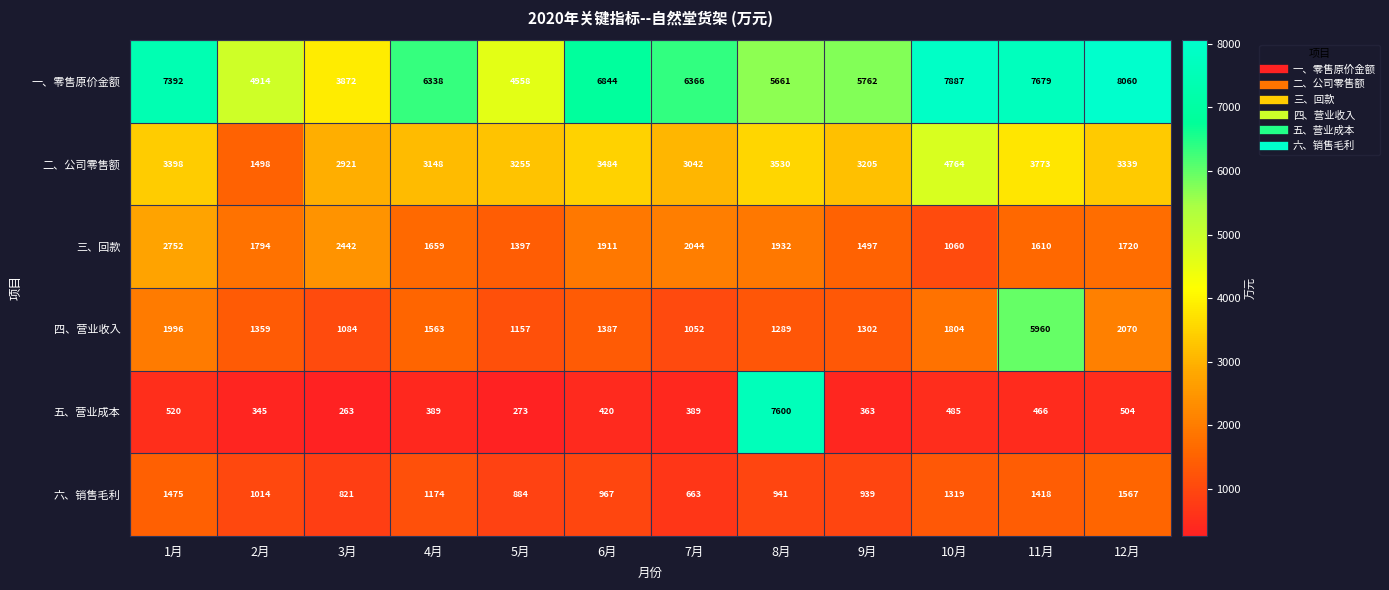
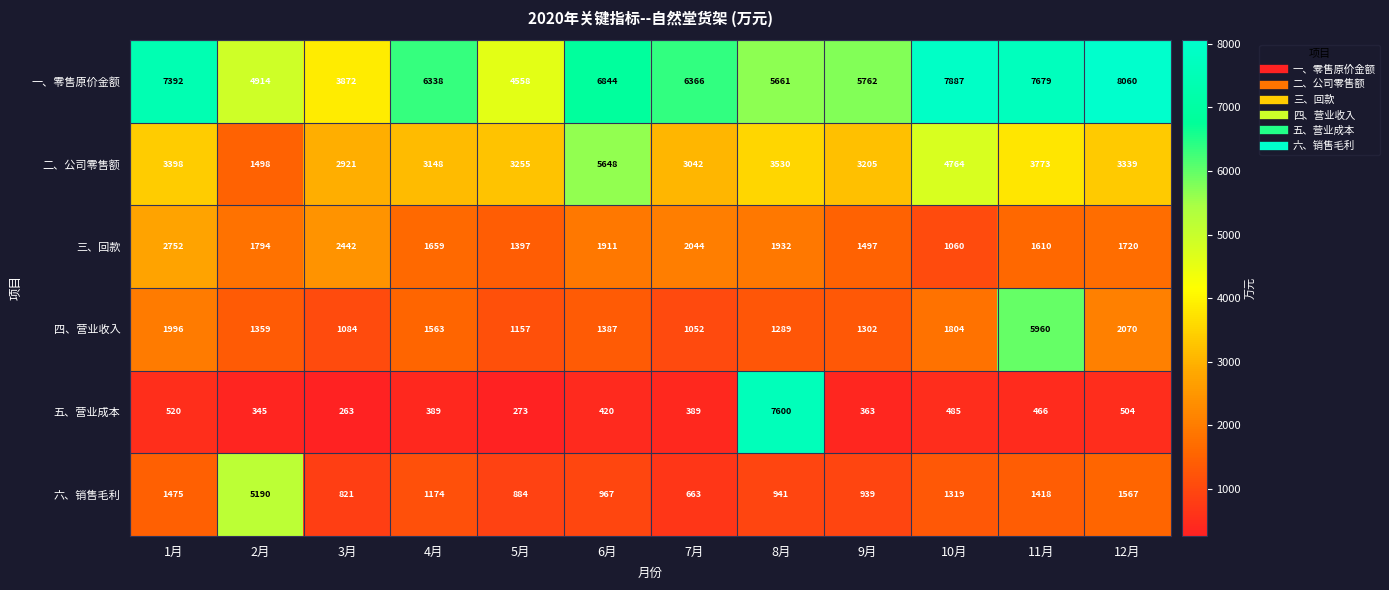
二、公司零售额, 6月: 3484 -> 5648
六、销售毛利, 2月: 1014 -> 5190
